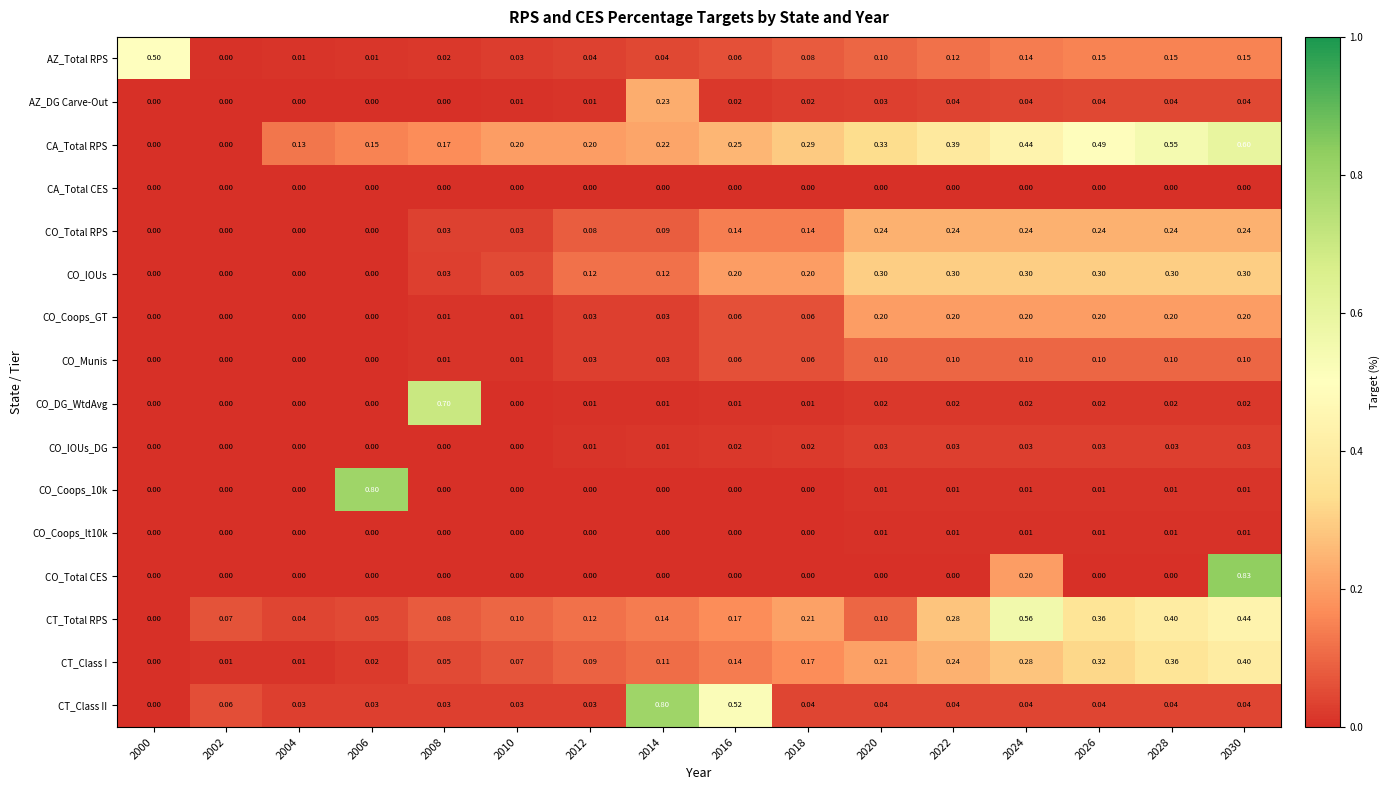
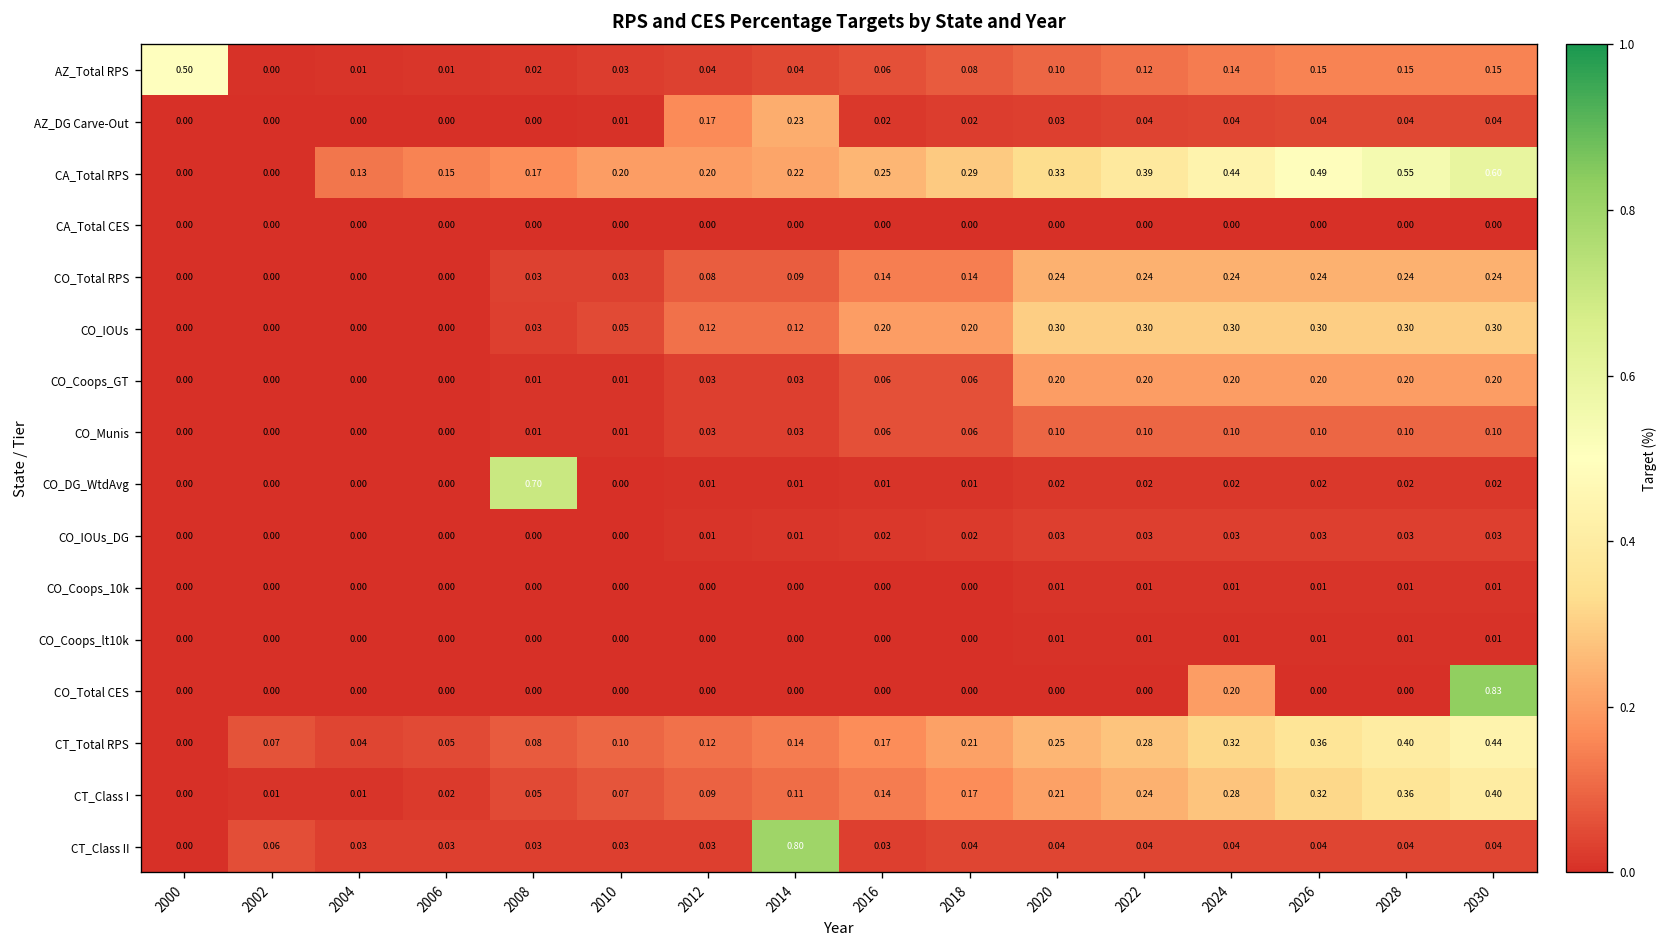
AZ_DG Carve-Out, 2012: 0.01 -> 0.17
CO_Coops_10k, 2006: 0.80 -> 0.00
CT_Total RPS, 2020: 0.10 -> 0.25
CT_Total RPS, 2024: 0.56 -> 0.32
CT_Class II, 2016: 0.52 -> 0.03
